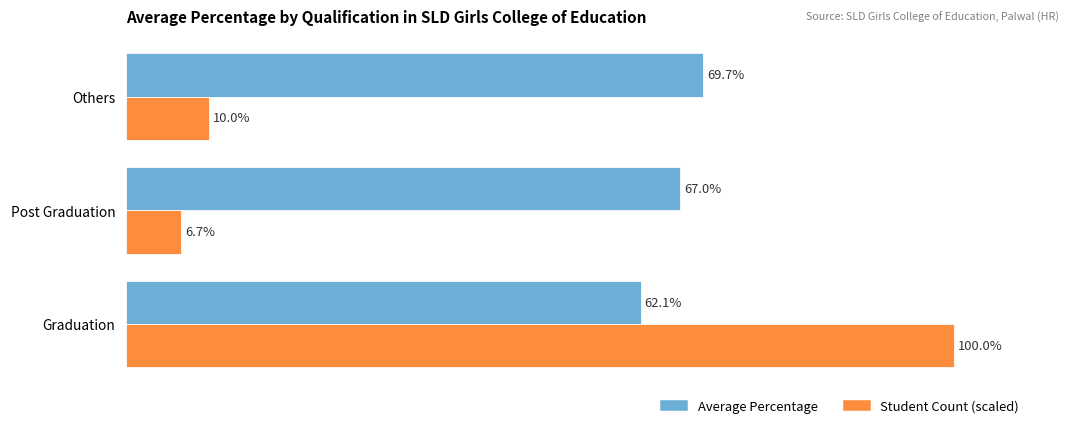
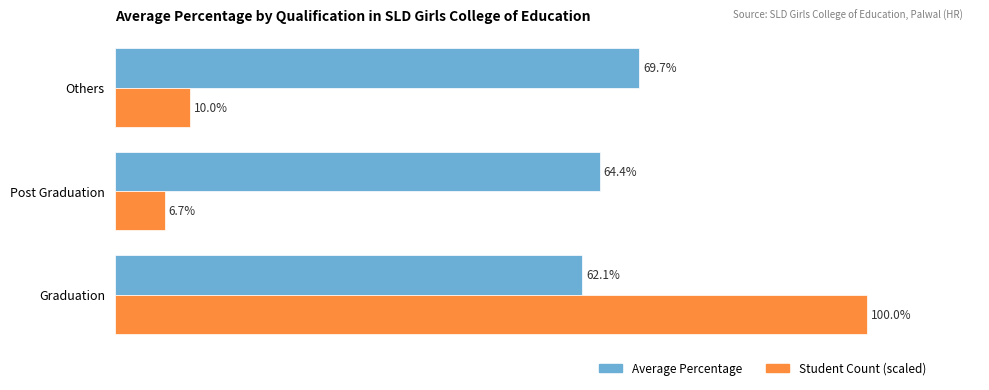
Average Percentage, Post Graduation: 67.0% -> 64.4%
